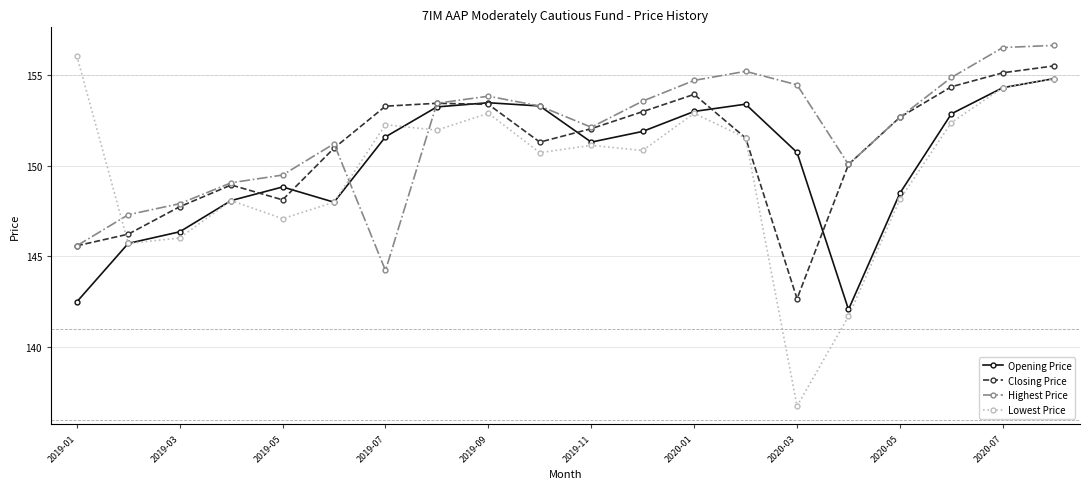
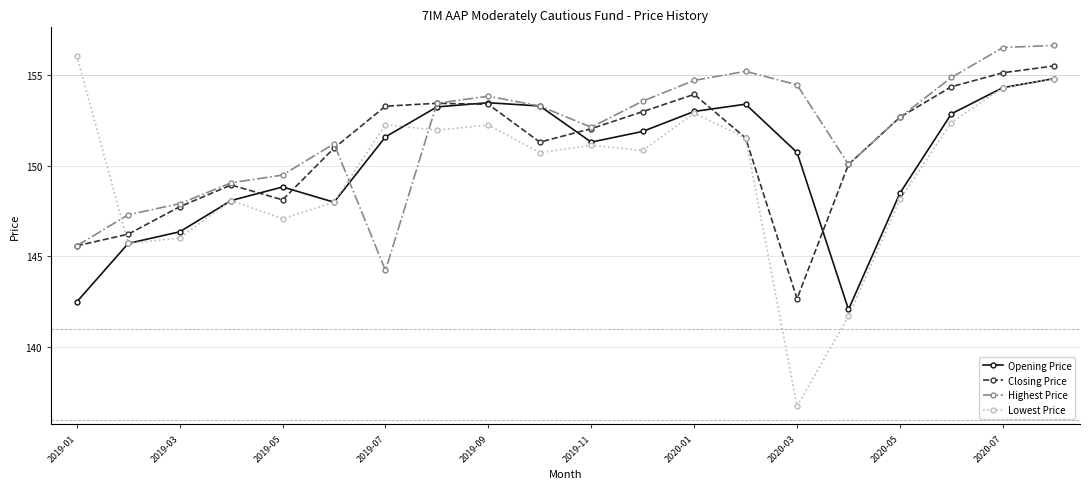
Lowest Price, 2019-09: 152.9 -> 152.2
